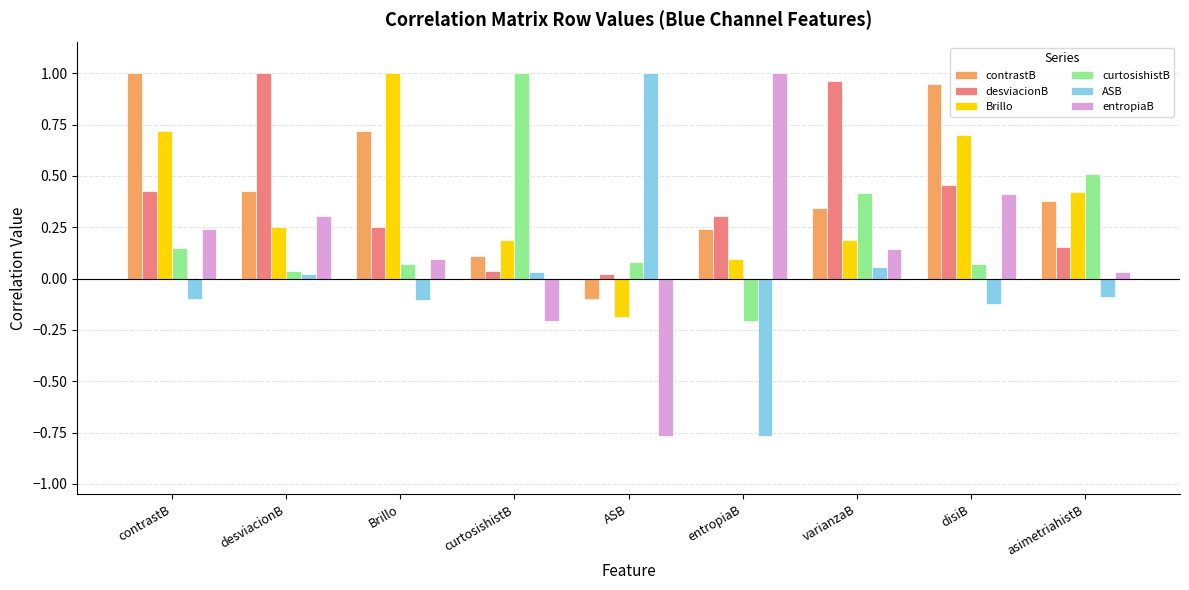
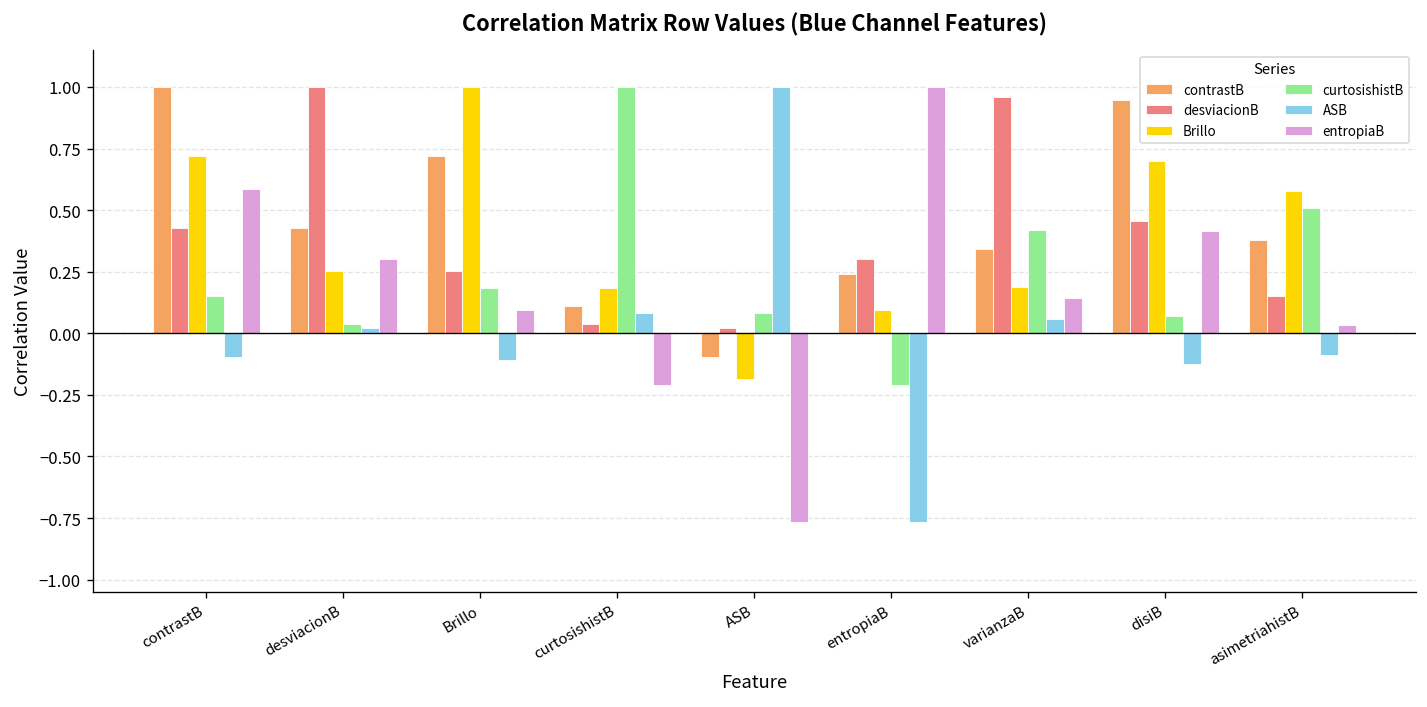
entropiaB, contrastB: 0.24 -> 0.58
curtosishistB, Brillo: 0.07 -> 0.19
ASB, curtosishistB: 0.03 -> 0.08
Brillo, asimetriahistB: 0.42 -> 0.58
